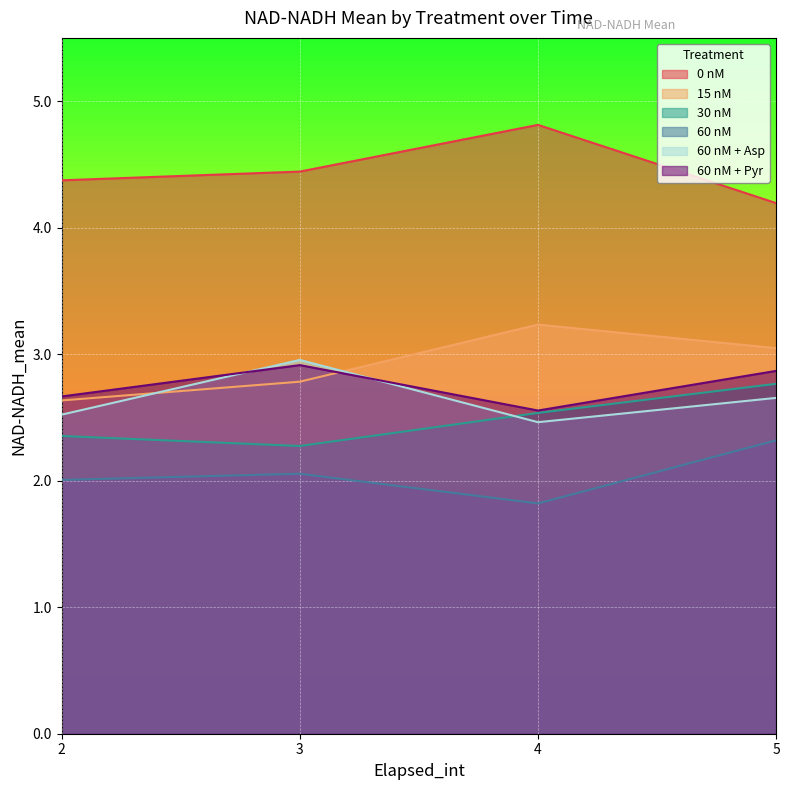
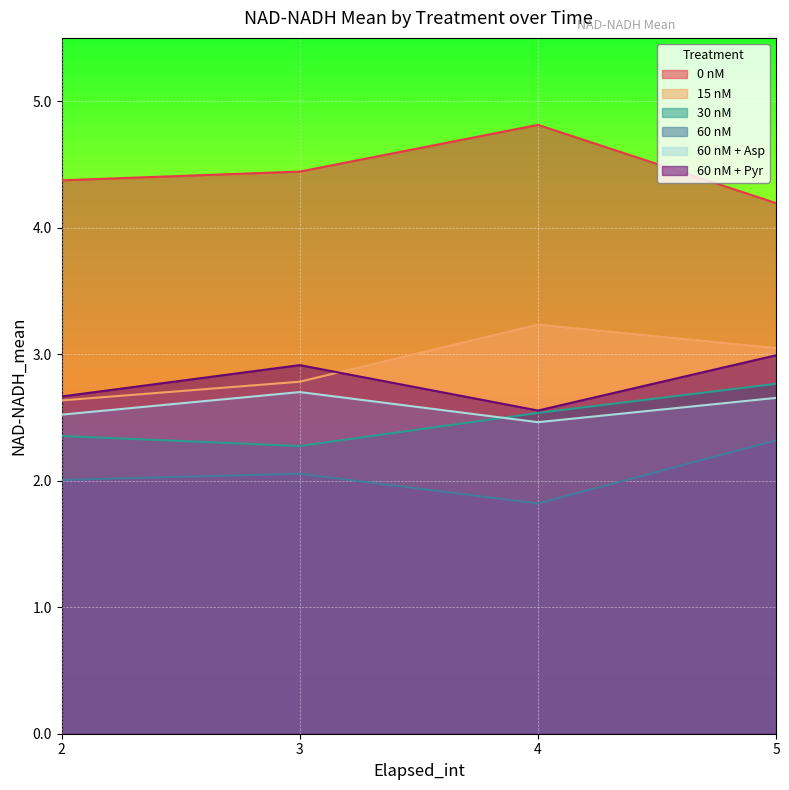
60 nM + Asp, 3: 2.95 -> 2.70
60 nM + Pyr, 5: 2.87 -> 2.99
